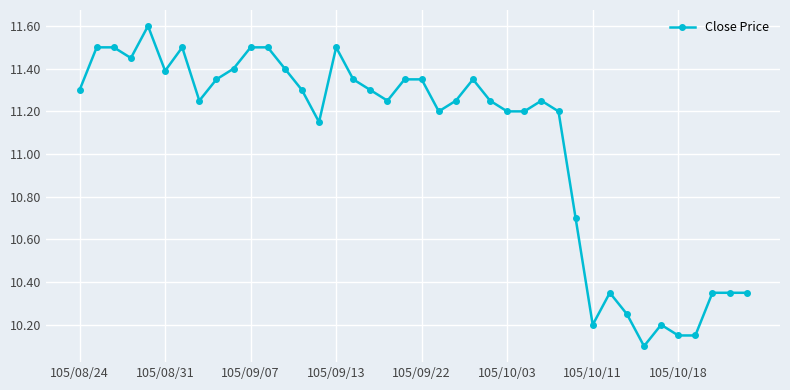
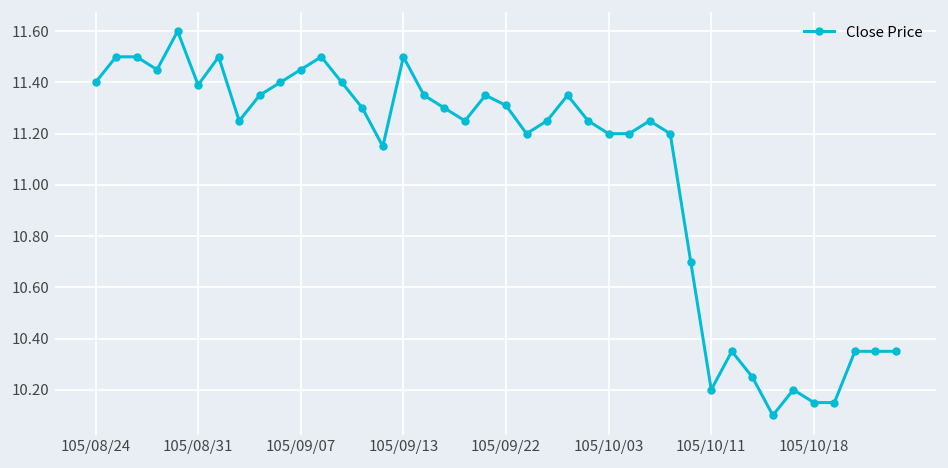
105/08/24: 11.3 -> 11.4
105/09/07: 11.50 -> 11.45
105/09/22: 11.35 -> 11.31
